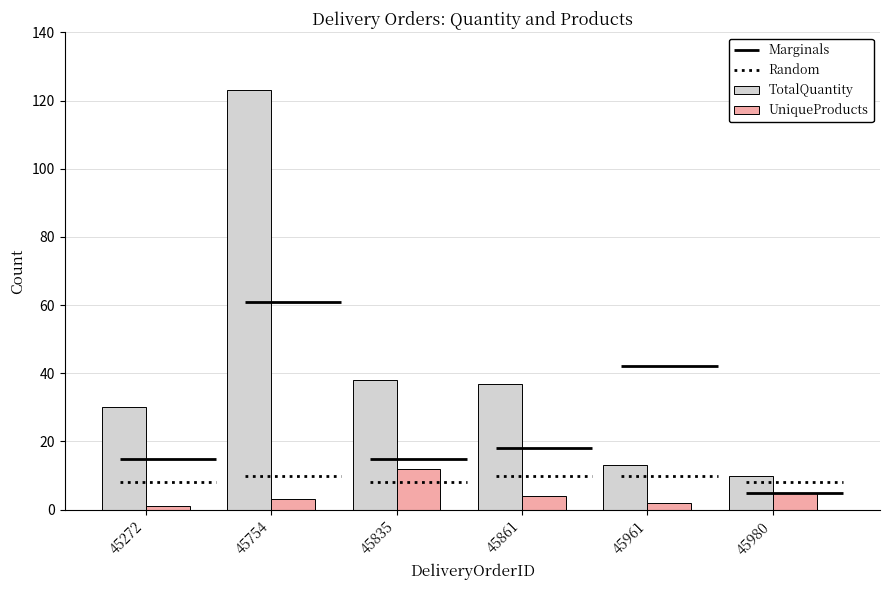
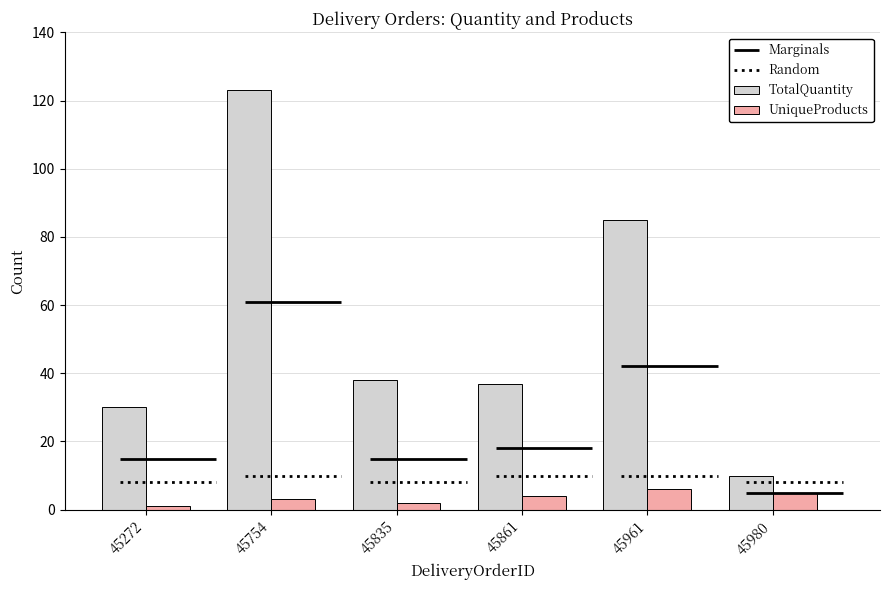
UniqueProducts, 45835: 12 -> 2
TotalQuantity, 45961: 13 -> 85
UniqueProducts, 45961: 2 -> 6
